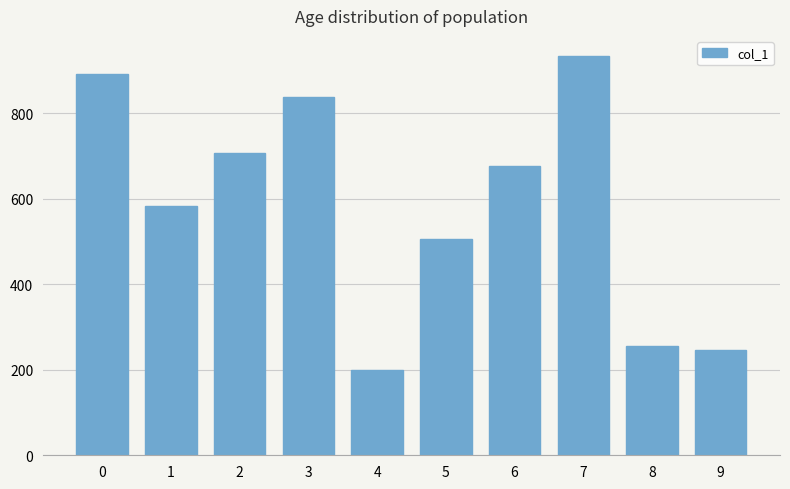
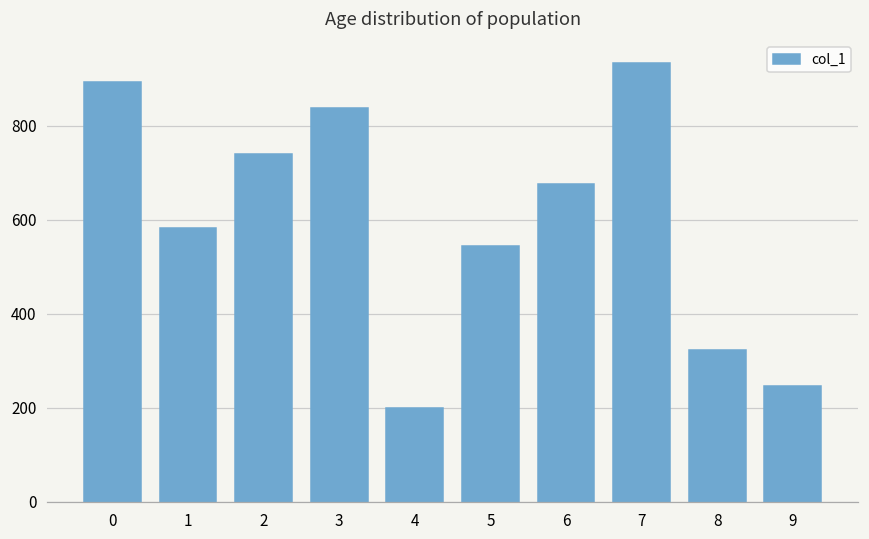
2: 710 -> 740
5: 510 -> 540
8: 260 -> 320
